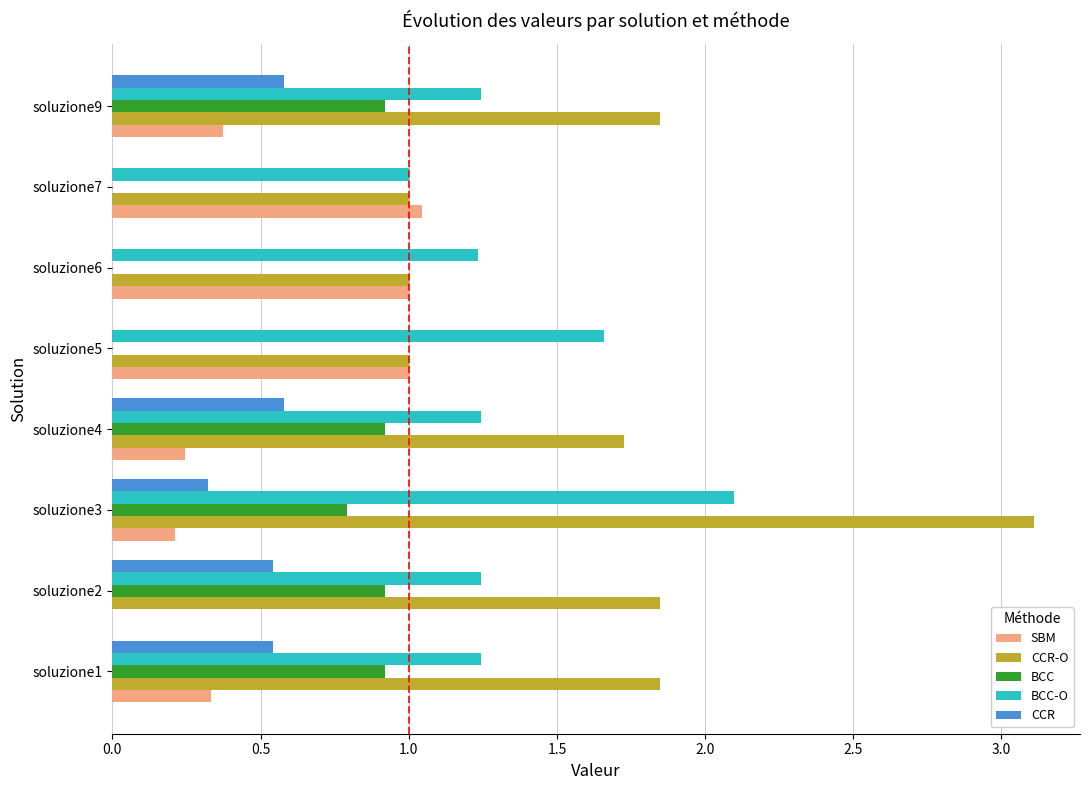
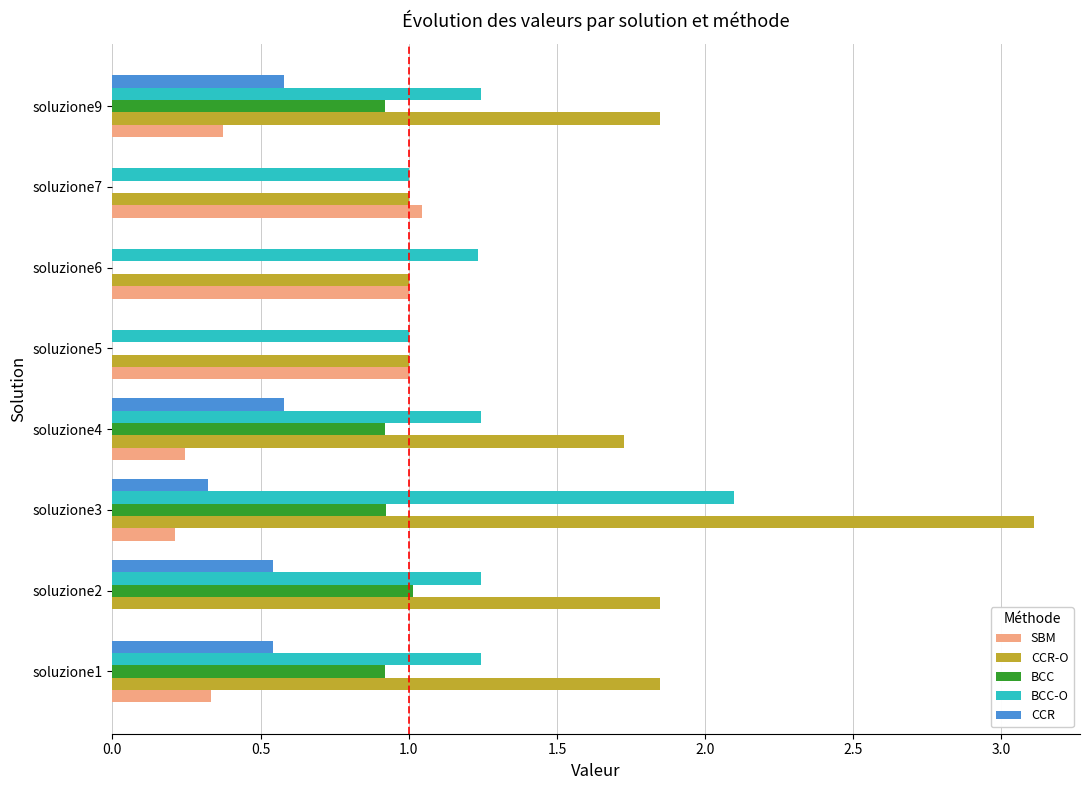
BCC-O, soluzione5: 1.66 -> 1.00
BCC, soluzione3: 0.79 -> 0.92
BCC, soluzione2: 0.92 -> 1.01
